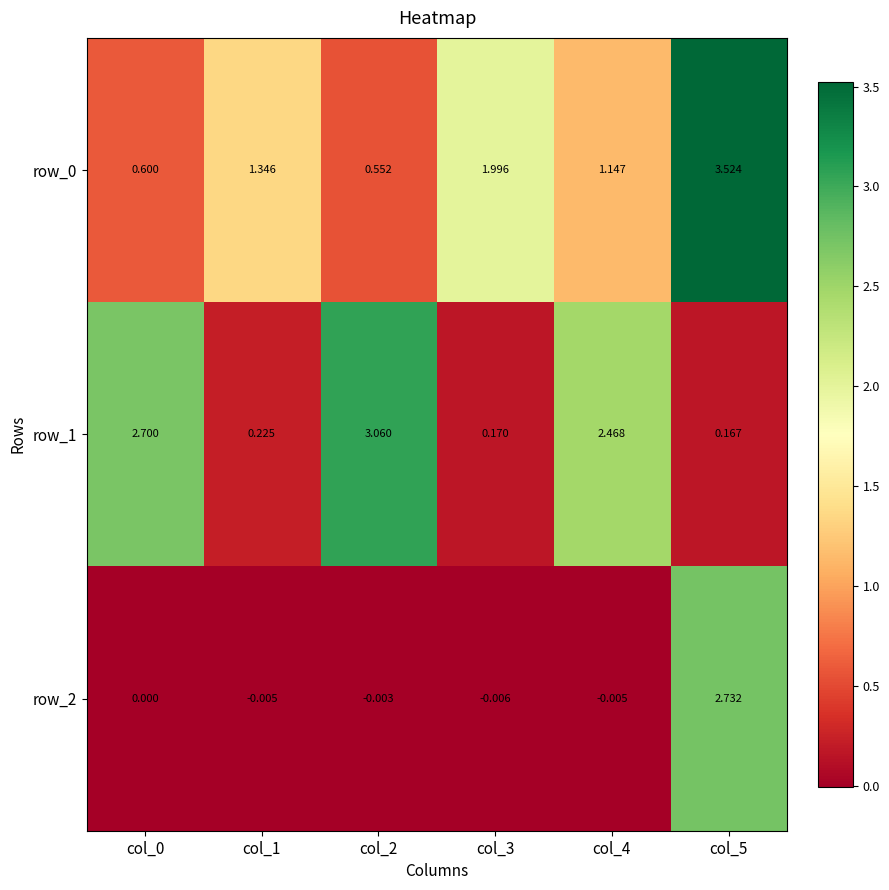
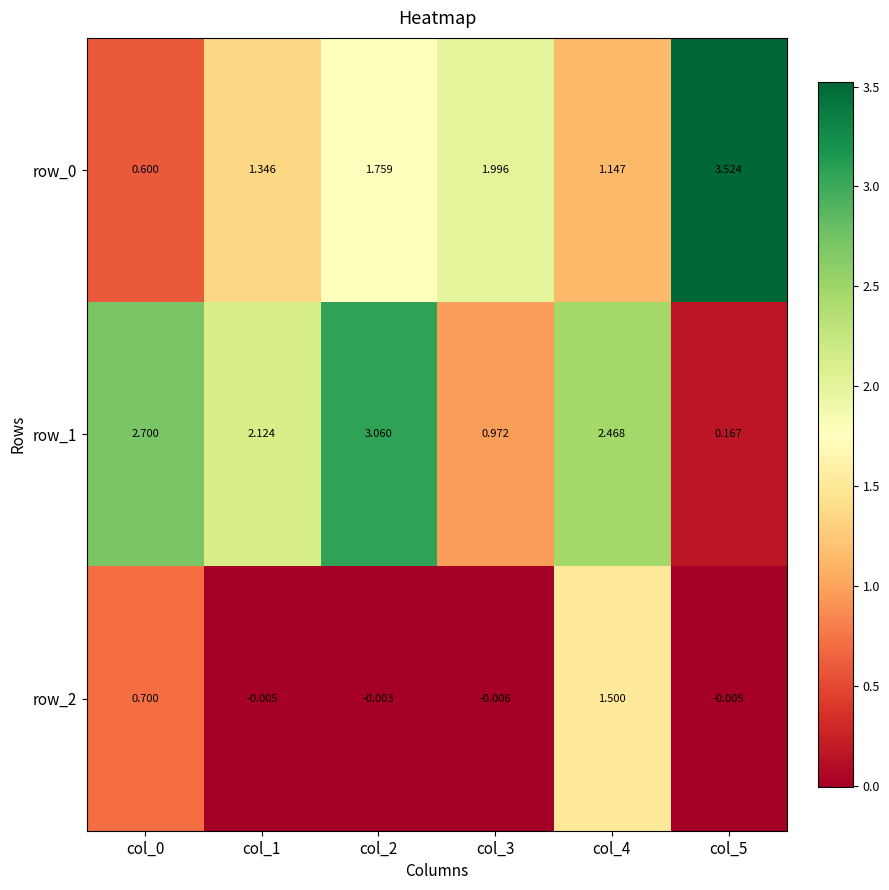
row_0, col_2: 0.552 -> 1.759
row_1, col_1: 0.225 -> 2.124
row_1, col_3: 0.170 -> 0.972
row_2, col_0: 0.000 -> 0.700
row_2, col_4: -0.005 -> 1.500
row_2, col_5: 2.732 -> -0.005
